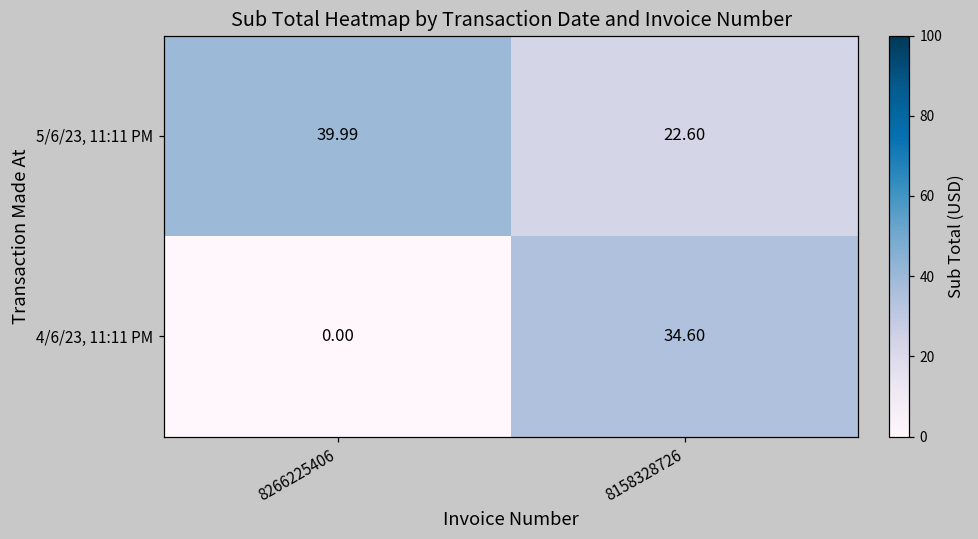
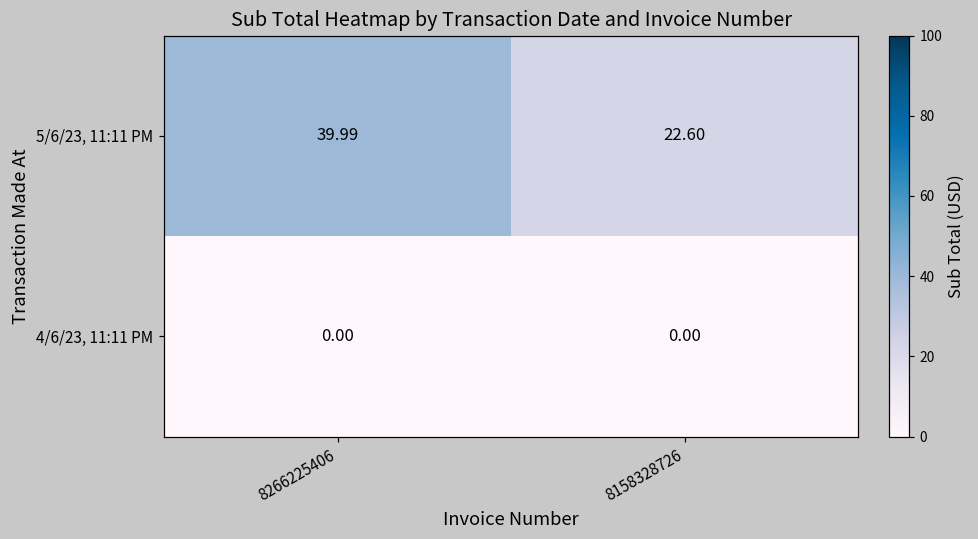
4/6/23, 11:11 PM, 8158328726: 34.60 -> 0.00
